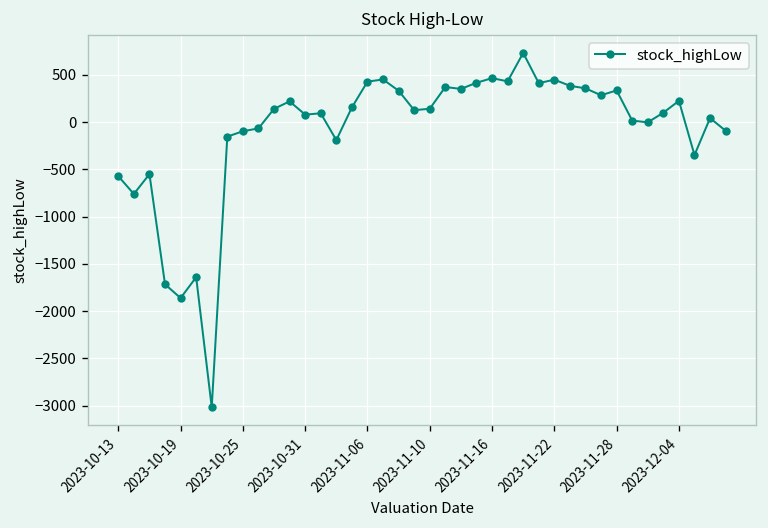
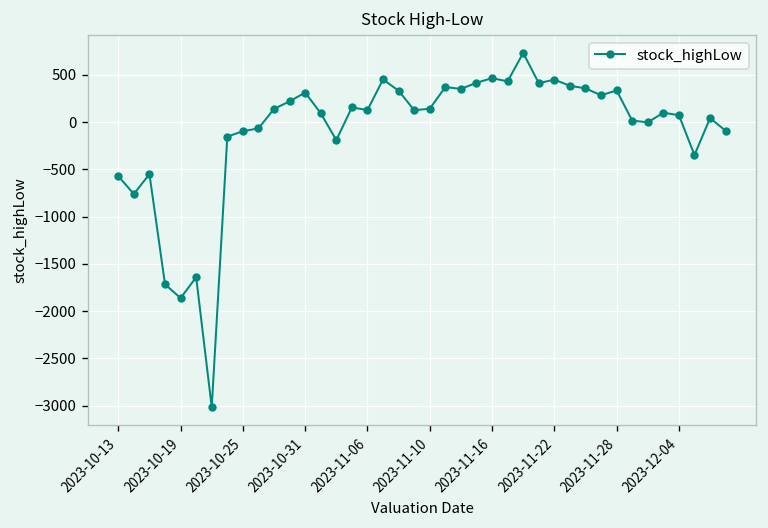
2023-10-31: 100 -> 300
2023-11-06: 400 -> 100
2023-12-04: 200 -> 100
